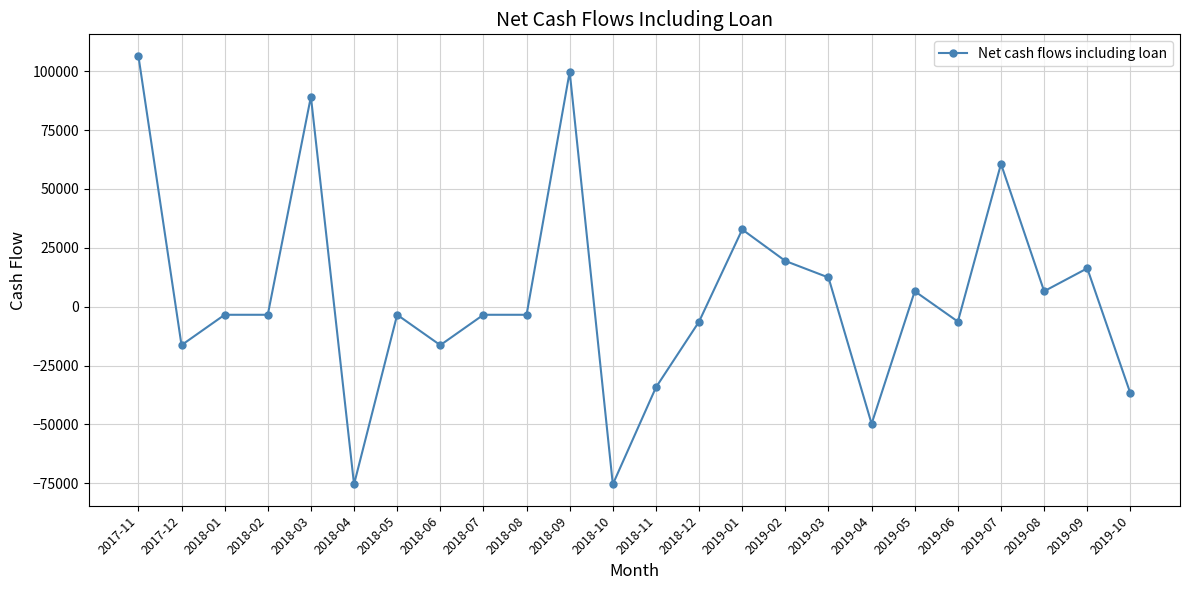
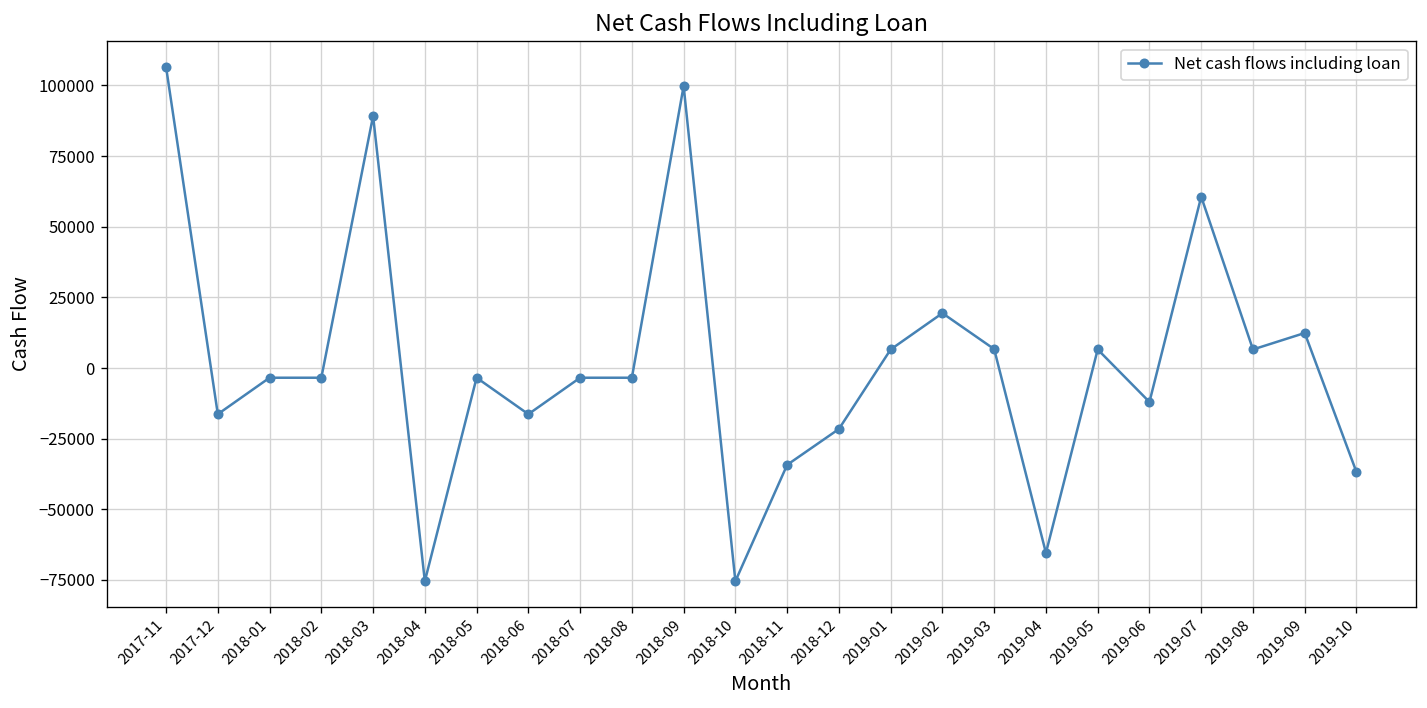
2018-12: -6000 -> -22000
2019-01: 33000 -> 7000
2019-03: 12000 -> 7000
2019-04: -50000 -> -65000
2019-06: -6000 -> -12000
2019-09: 16000 -> 12000
